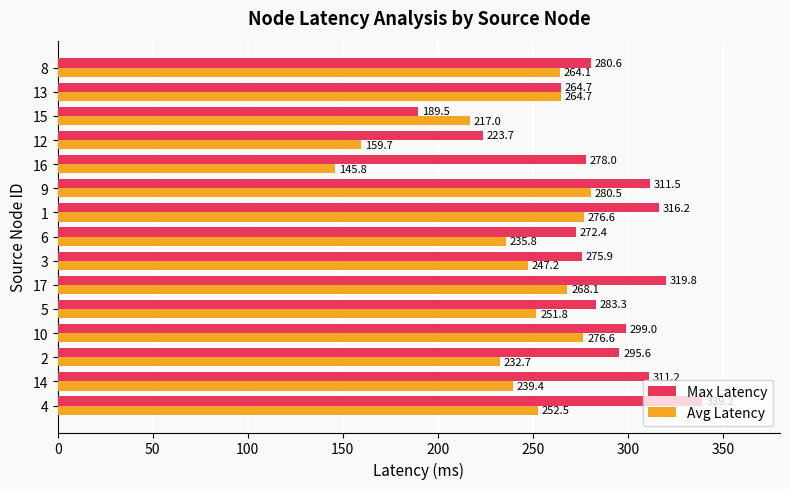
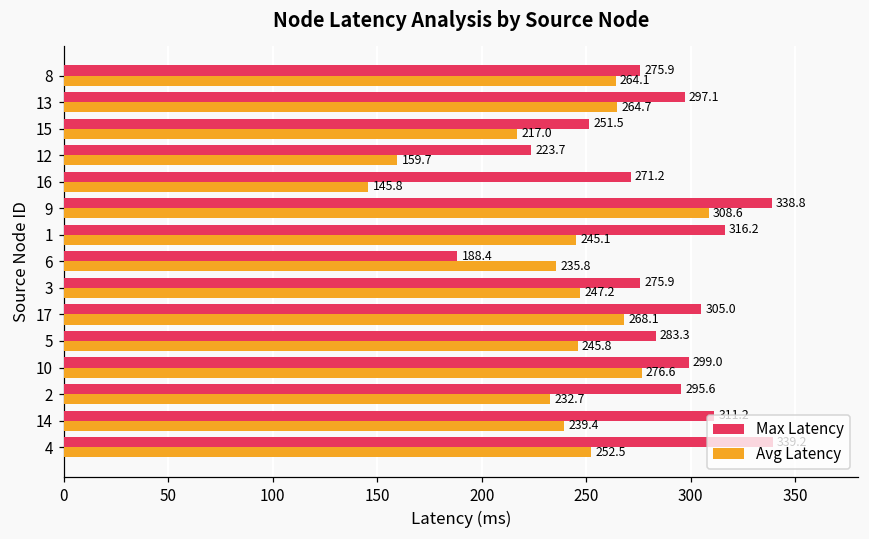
Max Latency, 8: 280.6 -> 275.9
Max Latency, 13: 264.7 -> 297.1
Max Latency, 15: 189.5 -> 251.5
Max Latency, 16: 278.0 -> 271.2
Max Latency, 9: 311.5 -> 338.8
Avg Latency, 9: 280.5 -> 308.6
Avg Latency, 1: 276.6 -> 245.1
Max Latency, 6: 272.4 -> 188.4
Max Latency, 17: 319.8 -> 305.0
Avg Latency, 5: 251.8 -> 245.8
